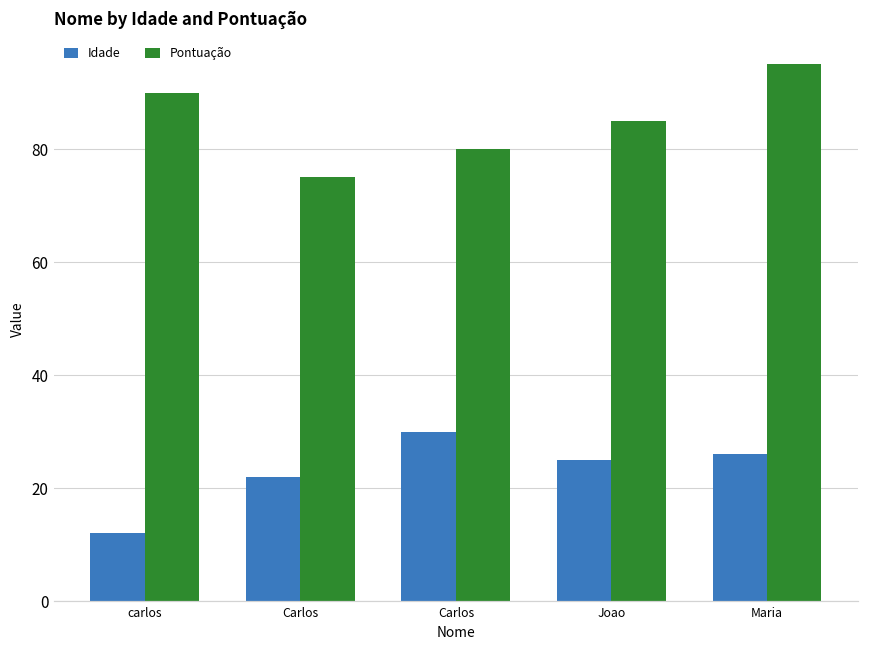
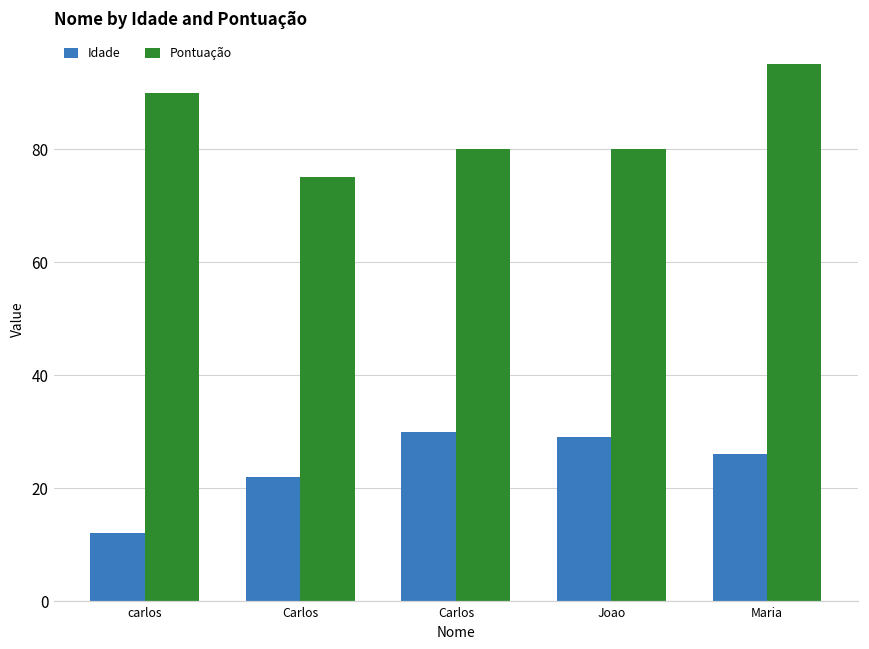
Idade, Joao: 25 -> 29
Pontuação, Joao: 85 -> 80
